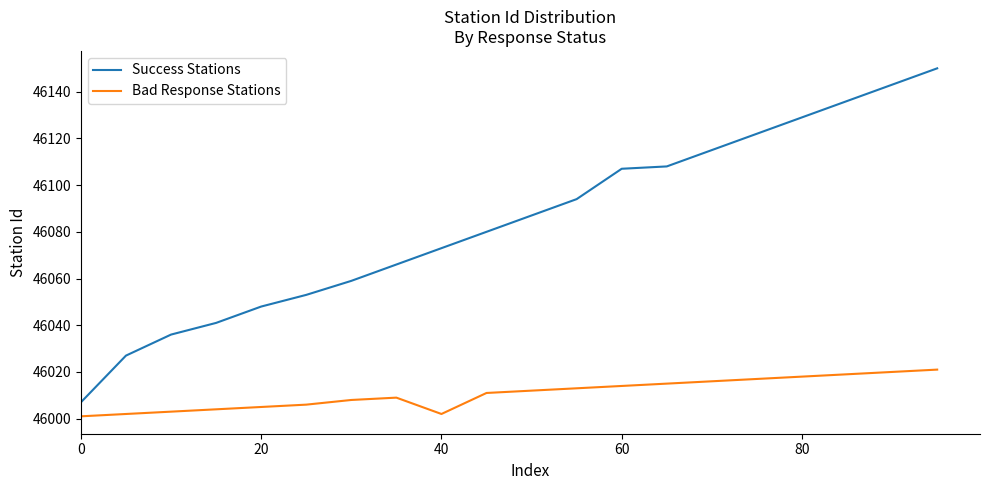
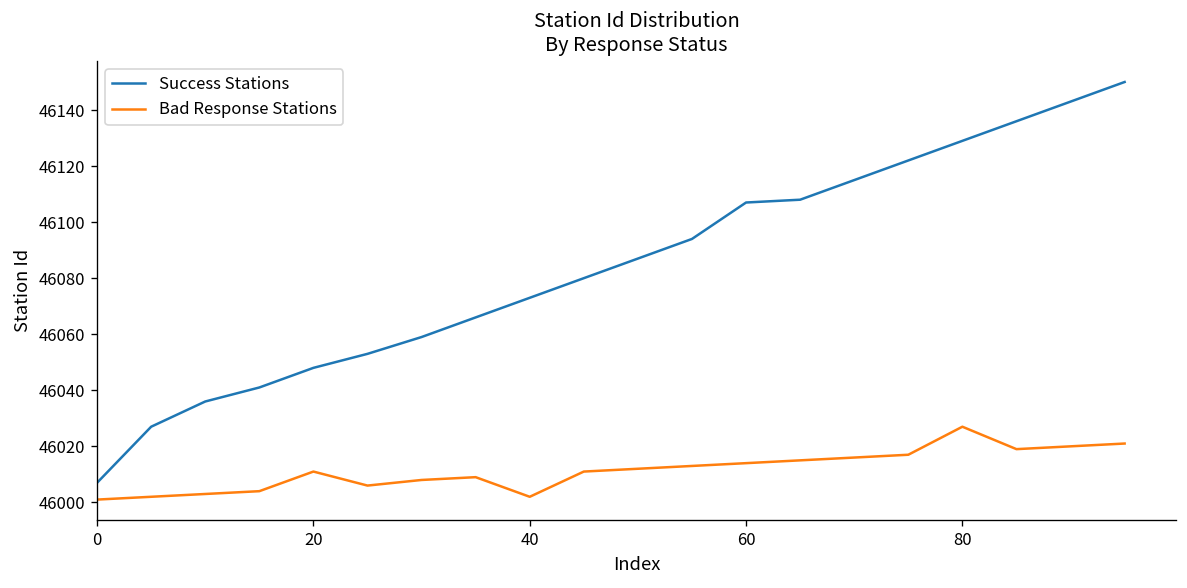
Bad Response Stations, 20: 46005 -> 46011
Bad Response Stations, 80: 46018 -> 46027
